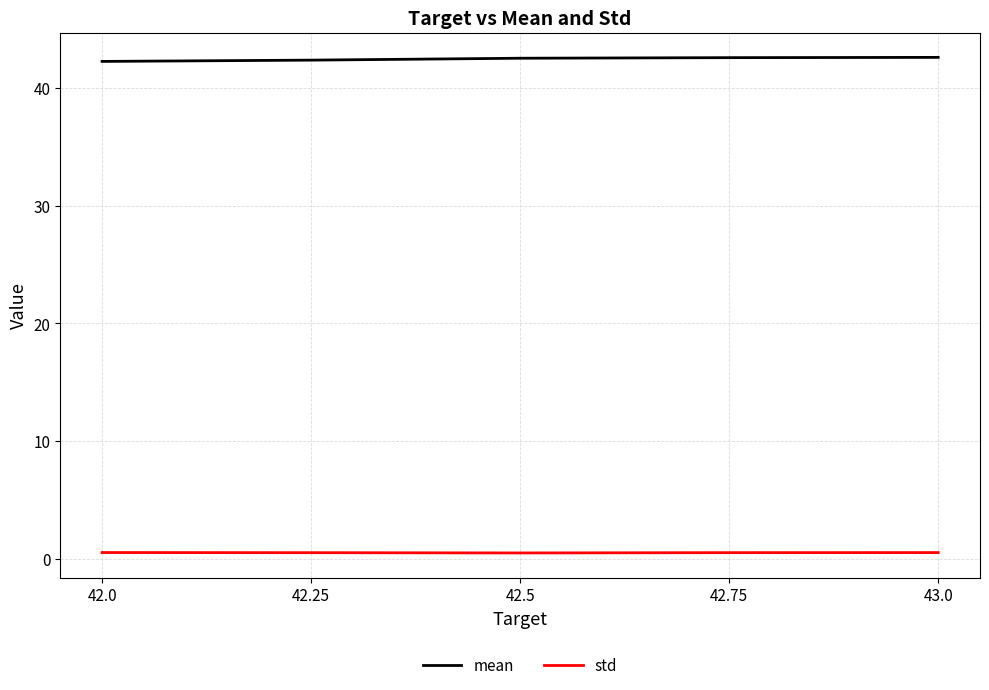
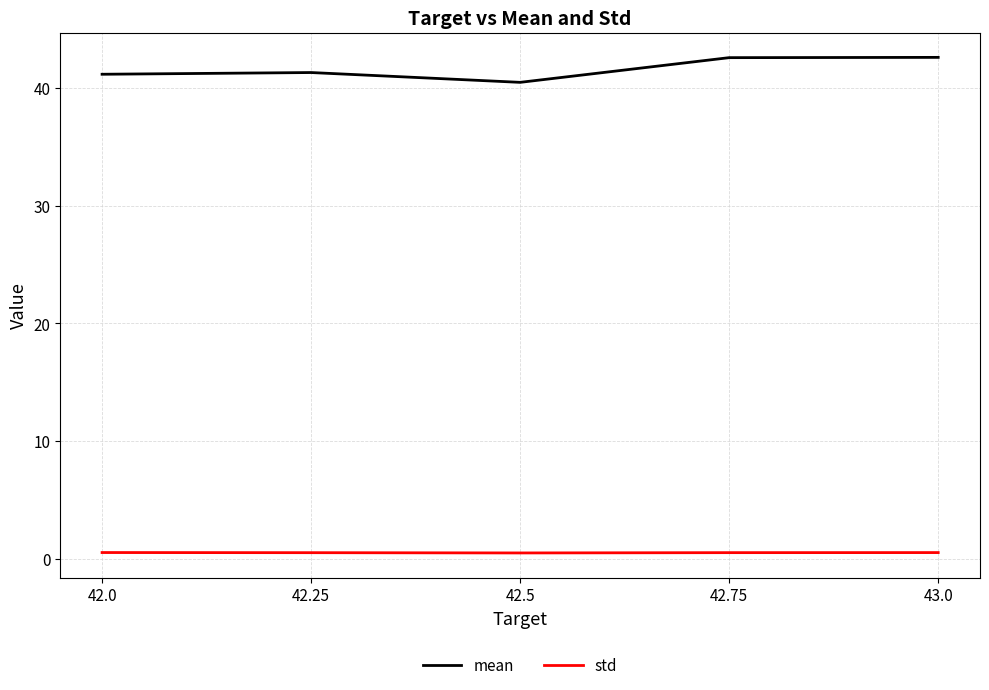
mean, 42.0: 42.2 -> 41.1
mean, 42.25: 42.3 -> 41.3
mean, 42.5: 42.5 -> 40.5
